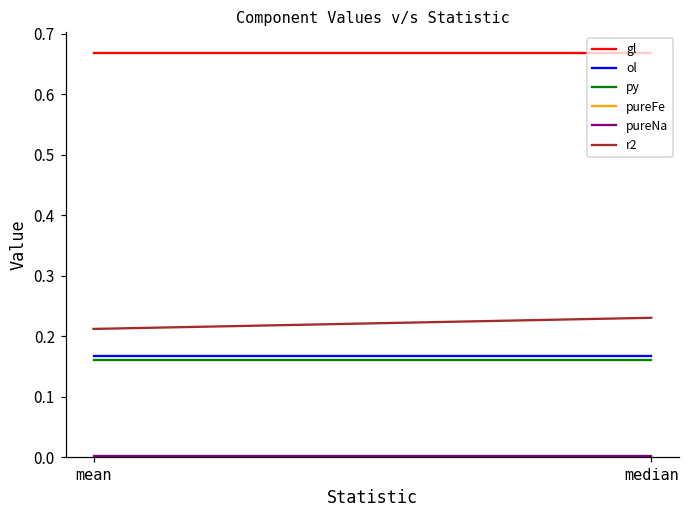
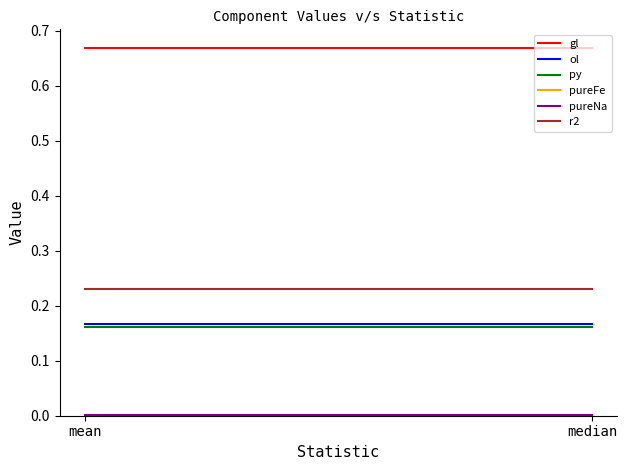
r2, mean: 0.21 -> 0.23
